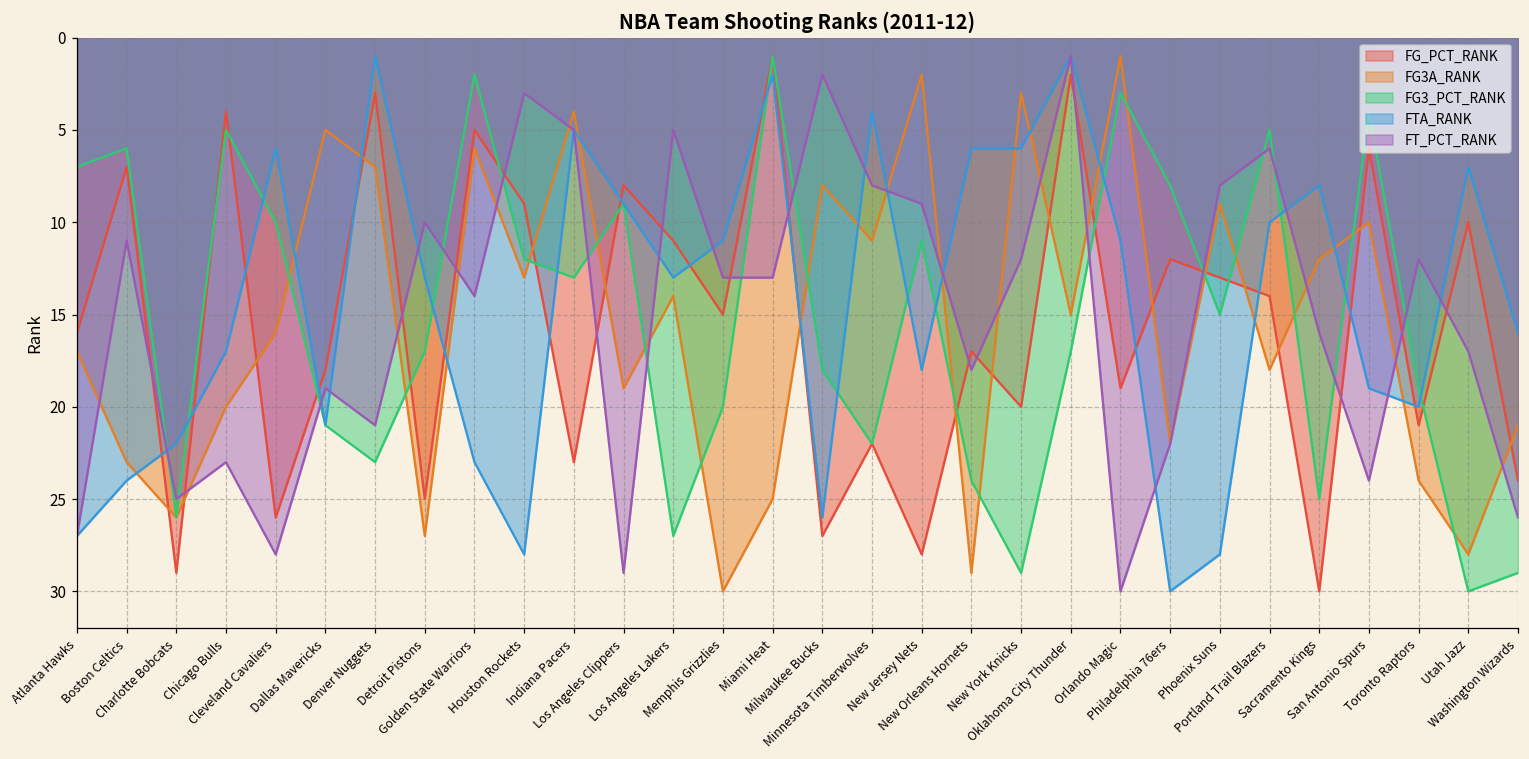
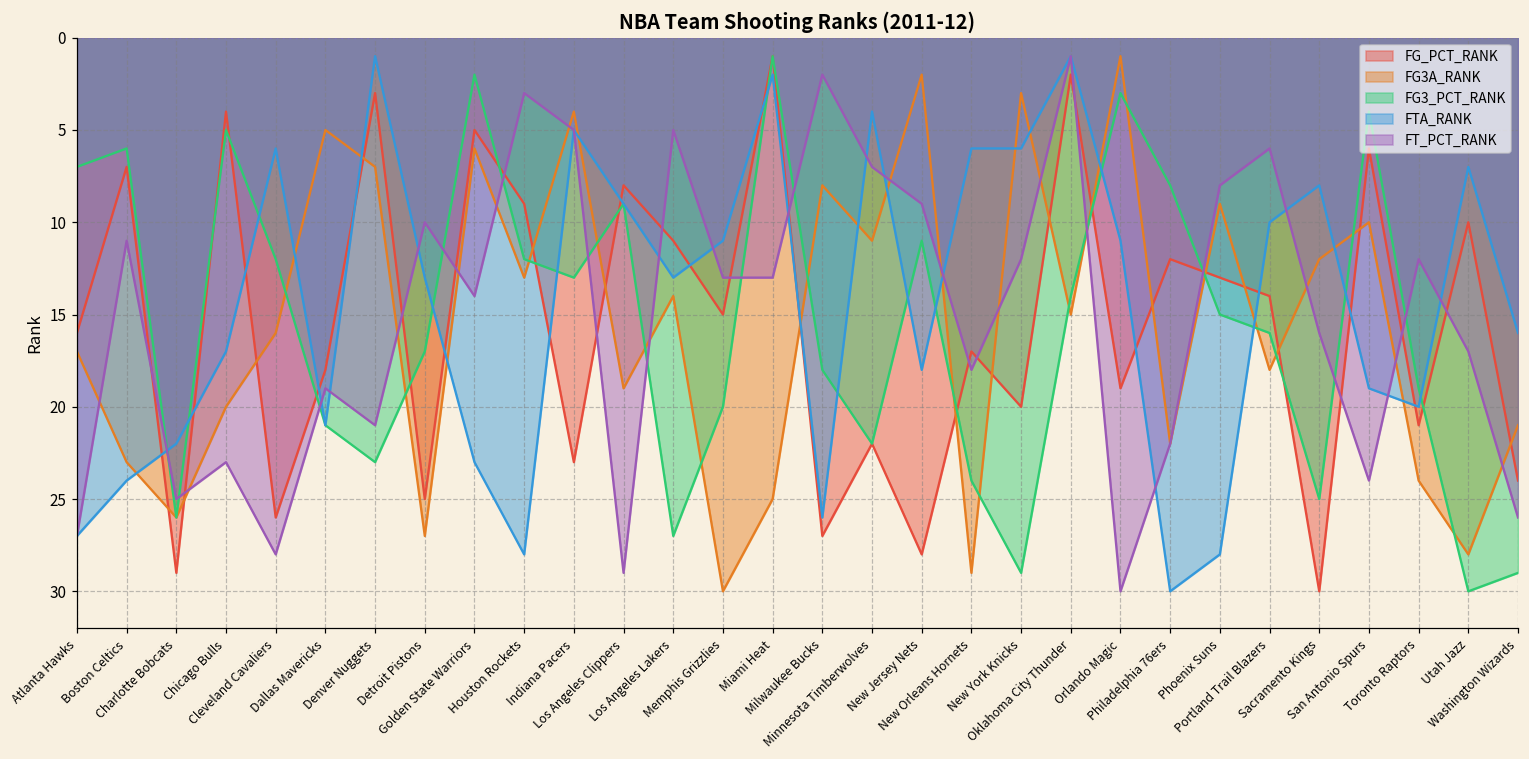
FG3_PCT_RANK, Cleveland Cavaliers: 10 -> 12
FT_PCT_RANK, Minnesota Timberwolves: 8 -> 7
FG3_PCT_RANK, Oklahoma City Thunder: 17 -> 14
FG3_PCT_RANK, Portland Trail Blazers: 5 -> 16
